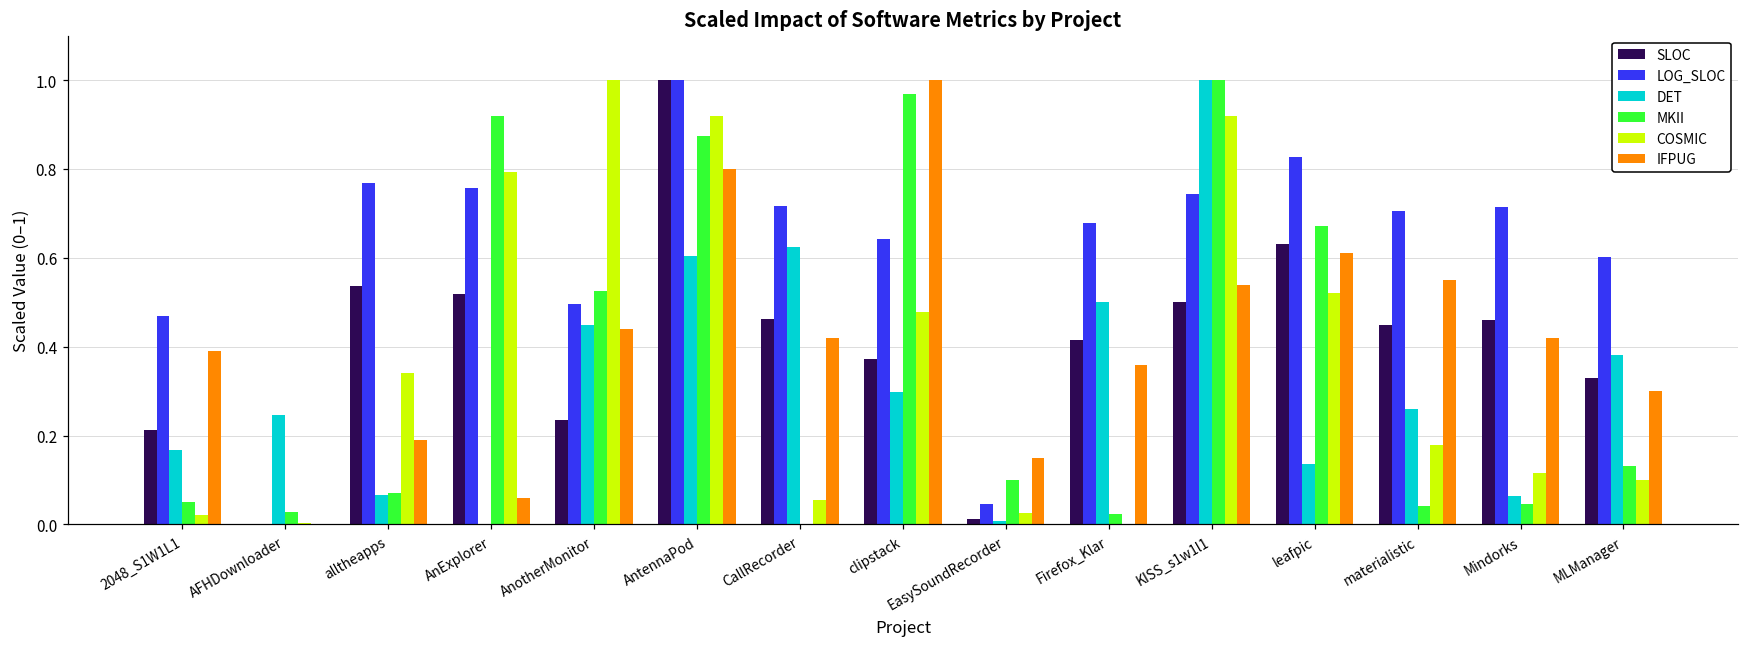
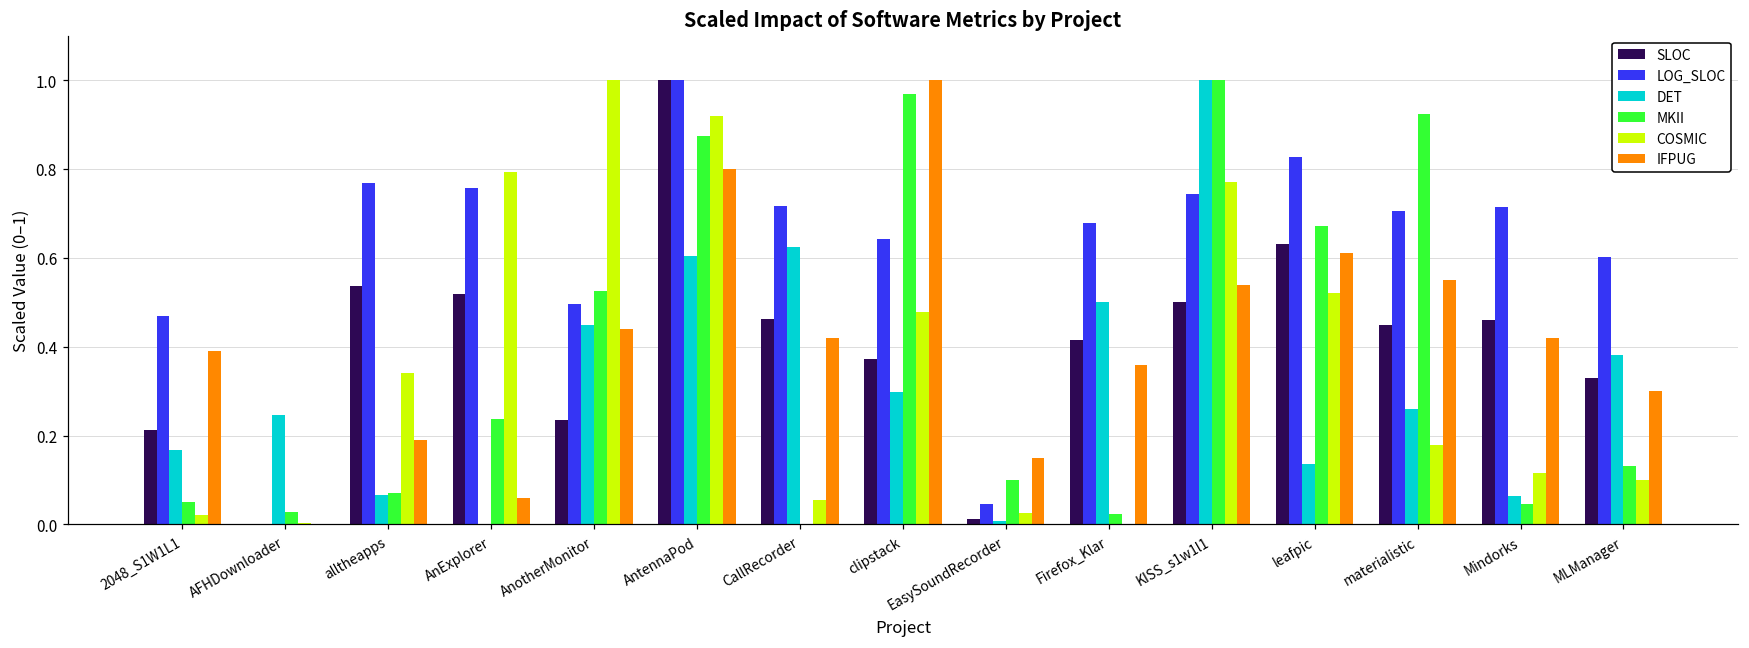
MKII, AnExplorer: 0.92 -> 0.24
COSMIC, KISS_s1w1l1: 0.92 -> 0.77
MKII, materialistic: 0.04 -> 0.92
